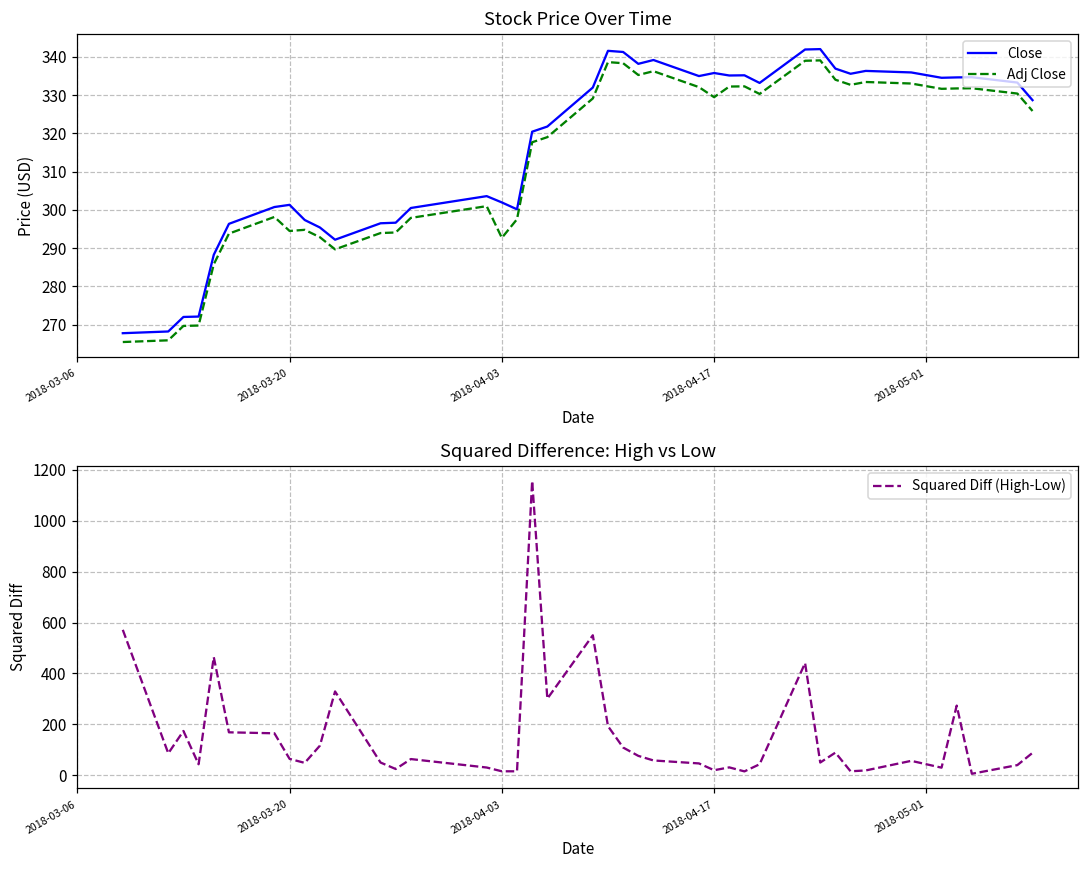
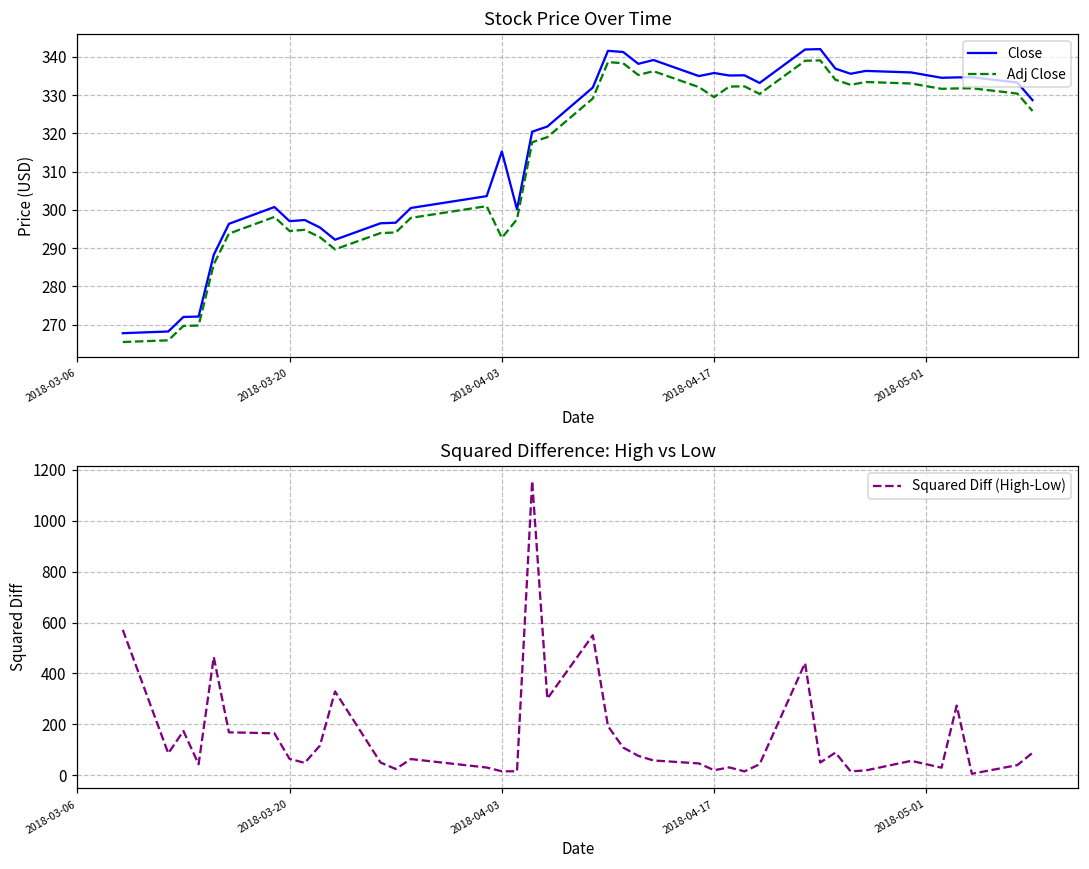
Stock Price Over Time, Close, 2018-03-20: 301 -> 297
Stock Price Over Time, Close, 2018-04-03: 302 -> 315
